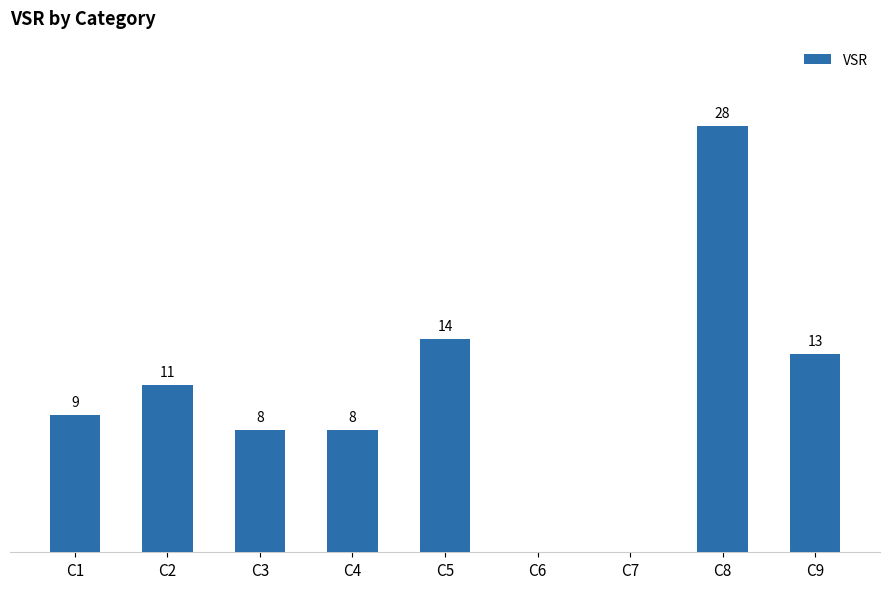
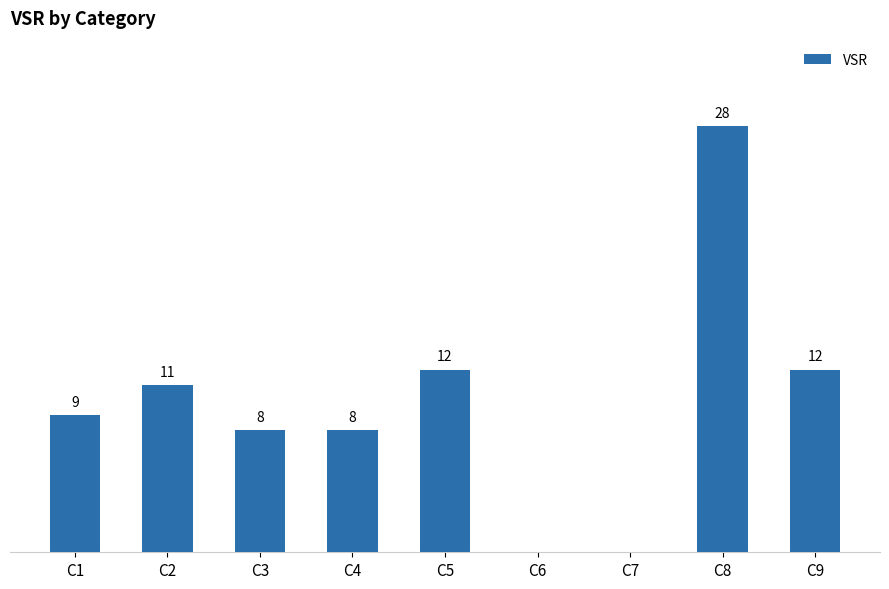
C5: 14 -> 12
C9: 13 -> 12
